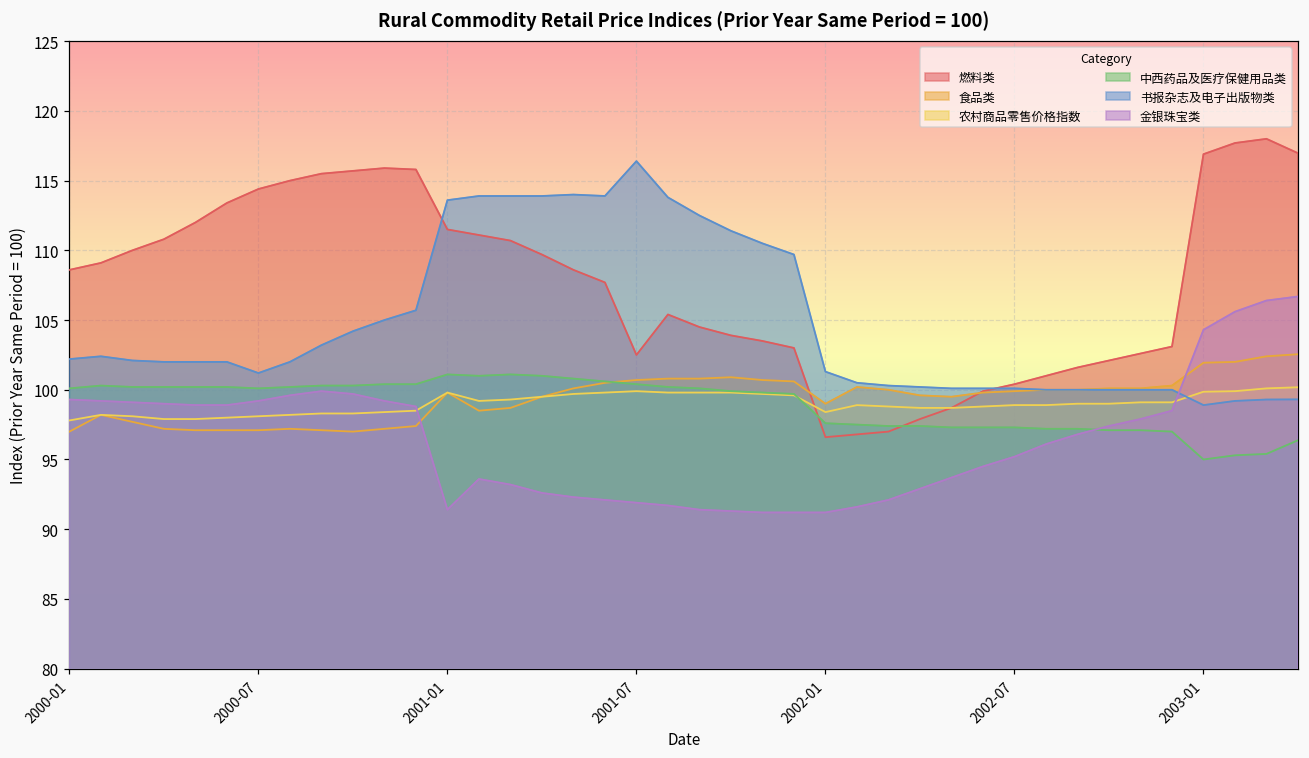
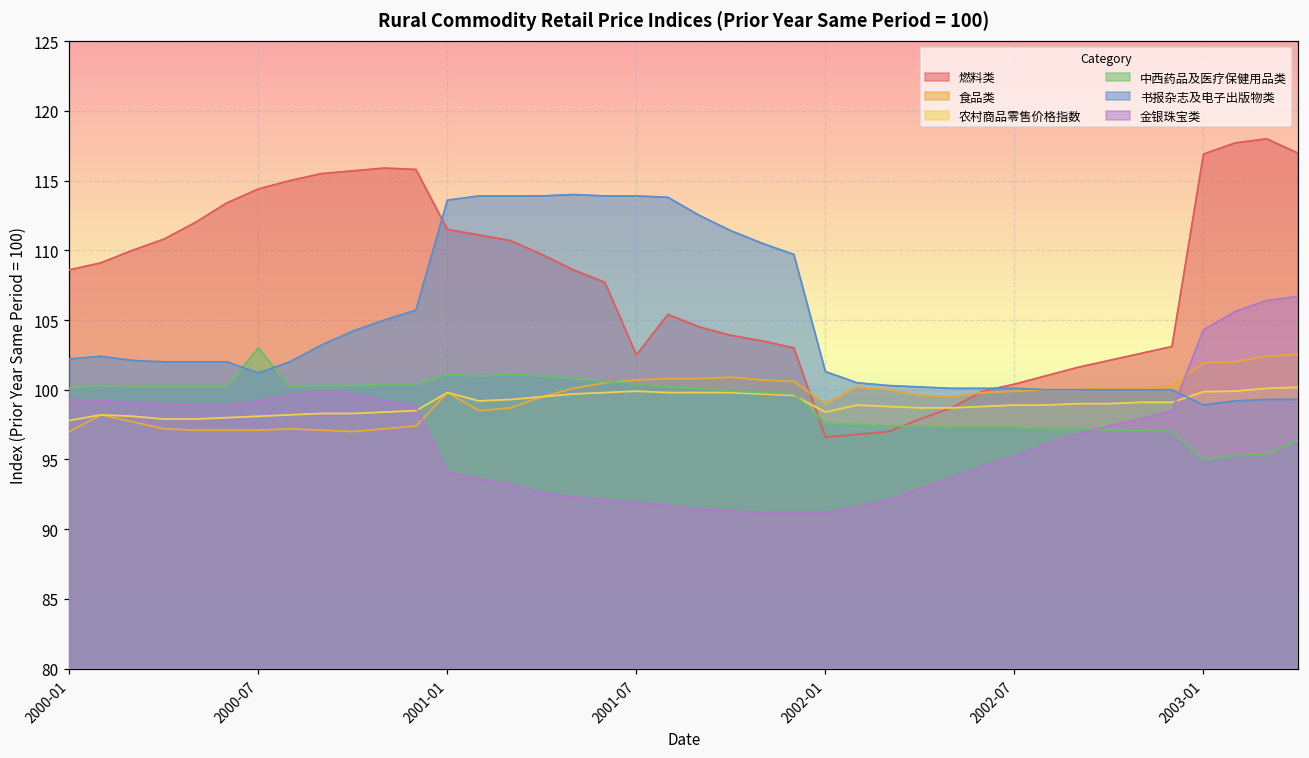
中西药品及医疗保健用品类, 2000-07: 100.1 -> 103.0
金银珠宝类, 2001-01: 91.4 -> 94.1
书报杂志及电子出版物类, 2001-07: 116.4 -> 113.9
